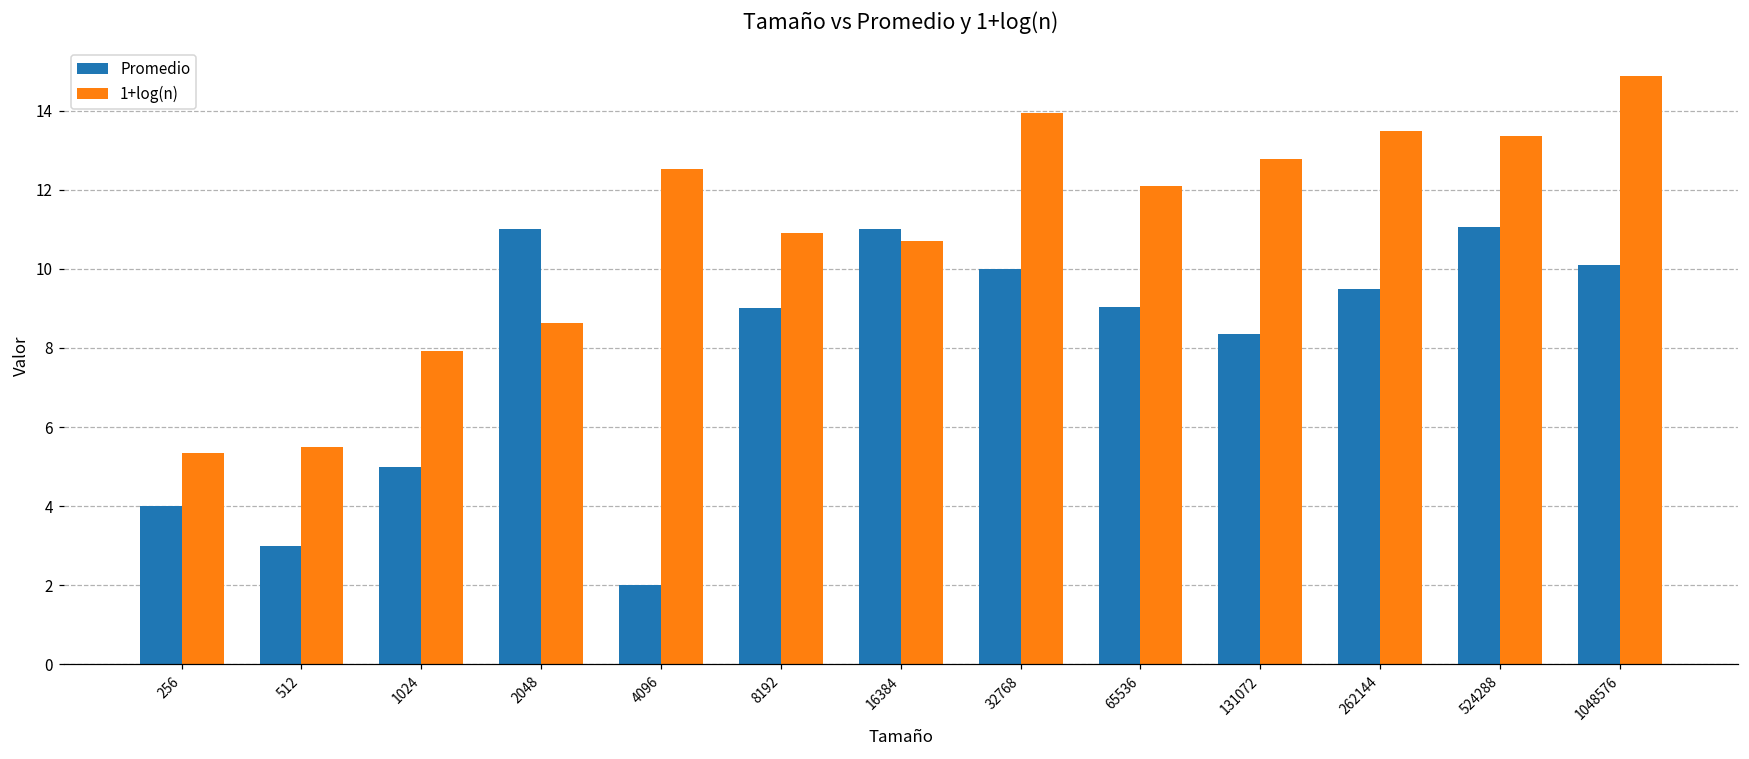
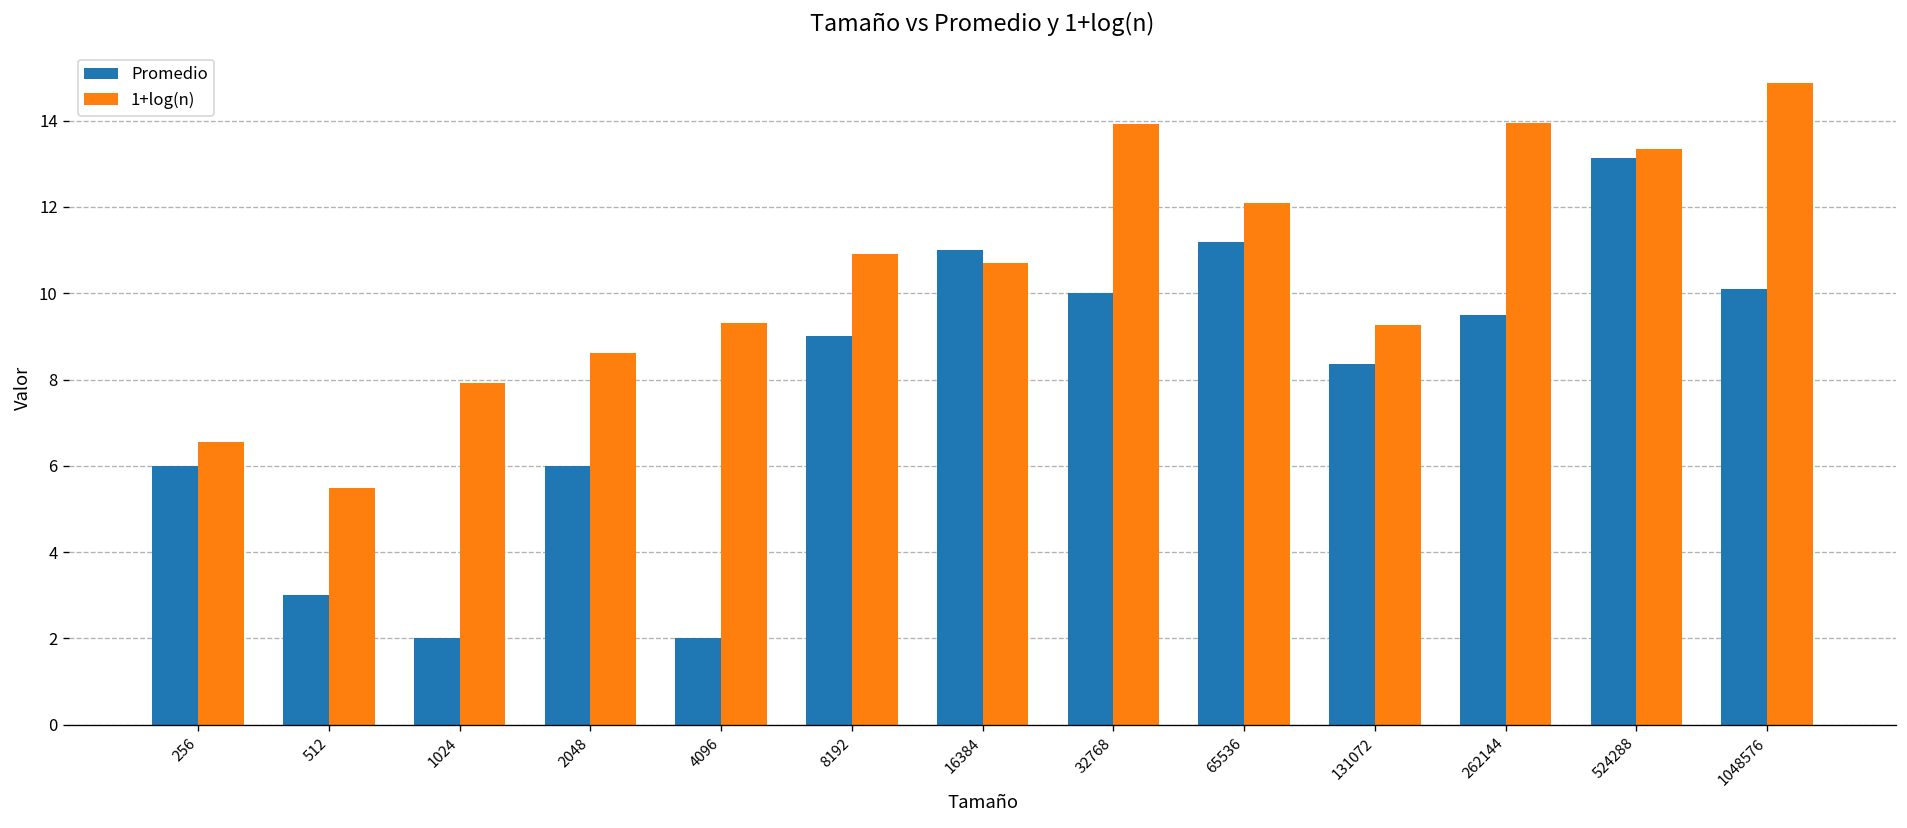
Promedio, 256: 4 -> 6
1+log(n), 256: 5.4 -> 6.5
Promedio, 1024: 5 -> 2
Promedio, 2048: 11 -> 6
1+log(n), 4096: 12.5 -> 9.3
Promedio, 65536: 9.0 -> 11.2
1+log(n), 131072: 12.8 -> 9.3
1+log(n), 262144: 13.5 -> 13.9
Promedio, 524288: 11.1 -> 13.1
